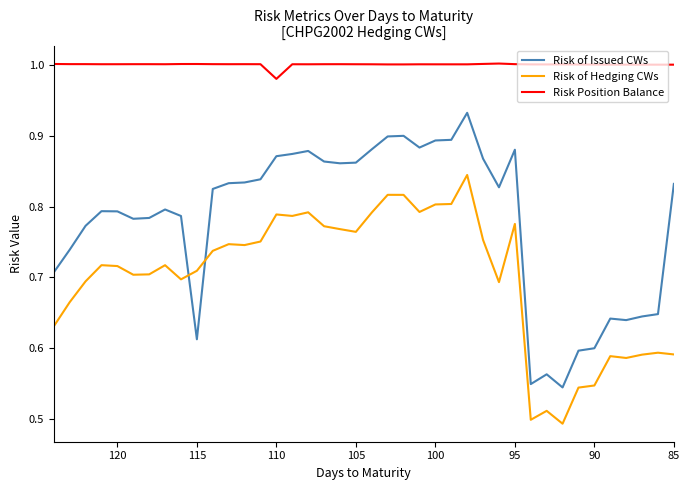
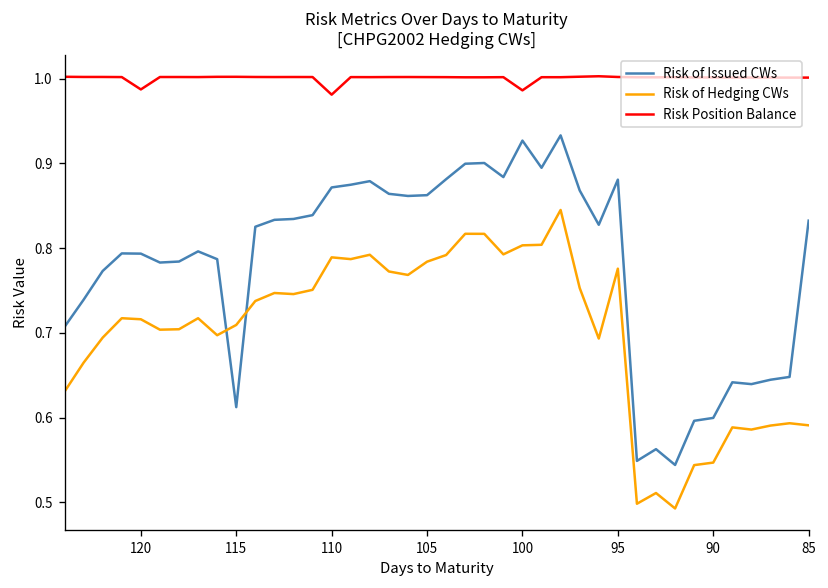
Risk Position Balance, 120: 1.00 -> 0.99
Risk of Hedging CWs, 105: 0.76 -> 0.78
Risk of Issued CWs, 100: 0.89 -> 0.93
Risk Position Balance, 100: 1.00 -> 0.99
